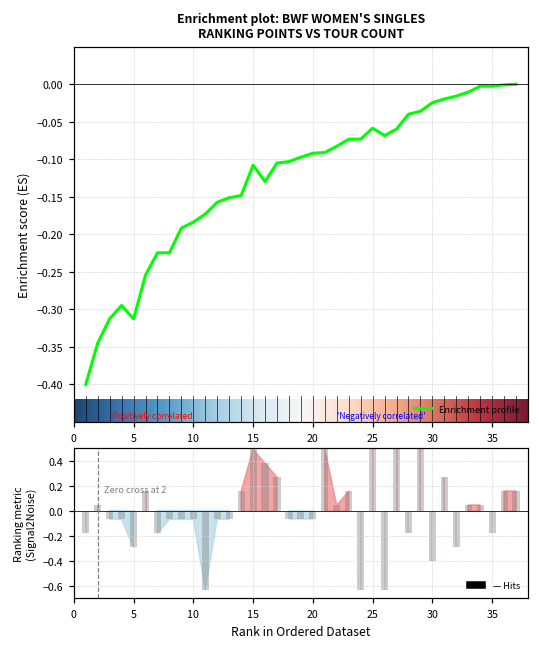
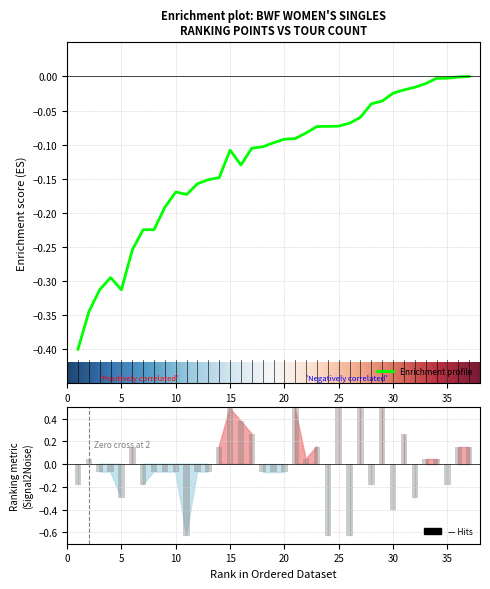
Enrichment plot: BWF WOMEN'S SINGLES RANKING POINTS VS TOUR COUNT, 10: -0.18 -> -0.17
Enrichment plot: BWF WOMEN'S SINGLES RANKING POINTS VS TOUR COUNT, 25: -0.06 -> -0.07
